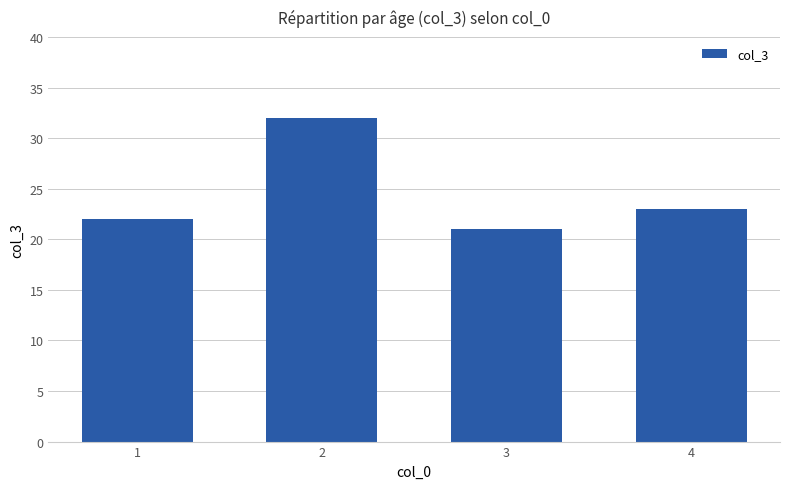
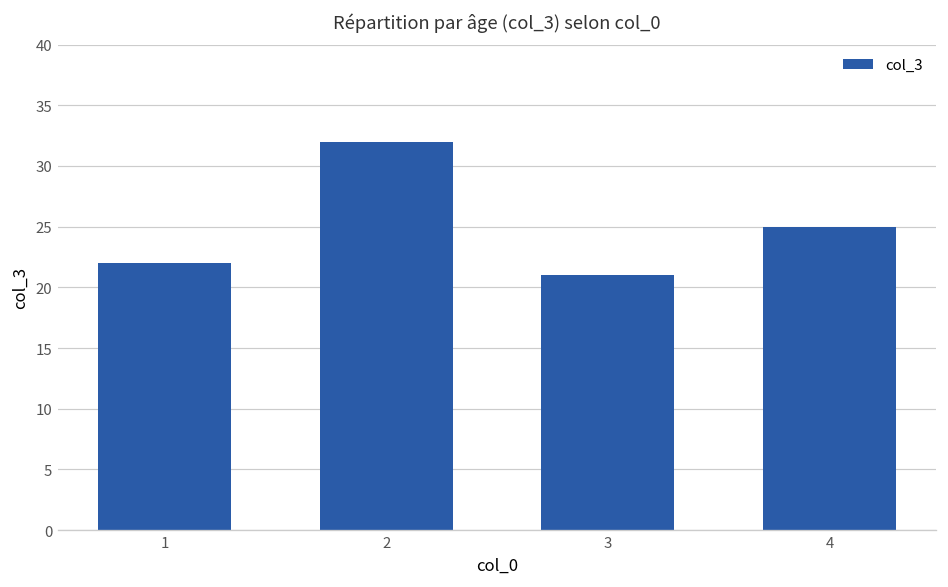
4: 23 -> 25
